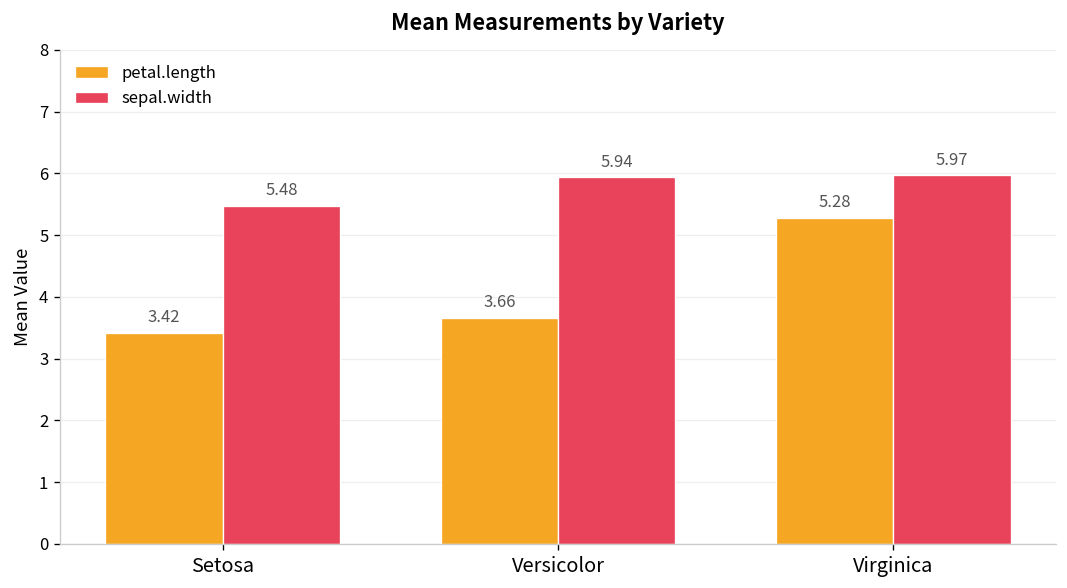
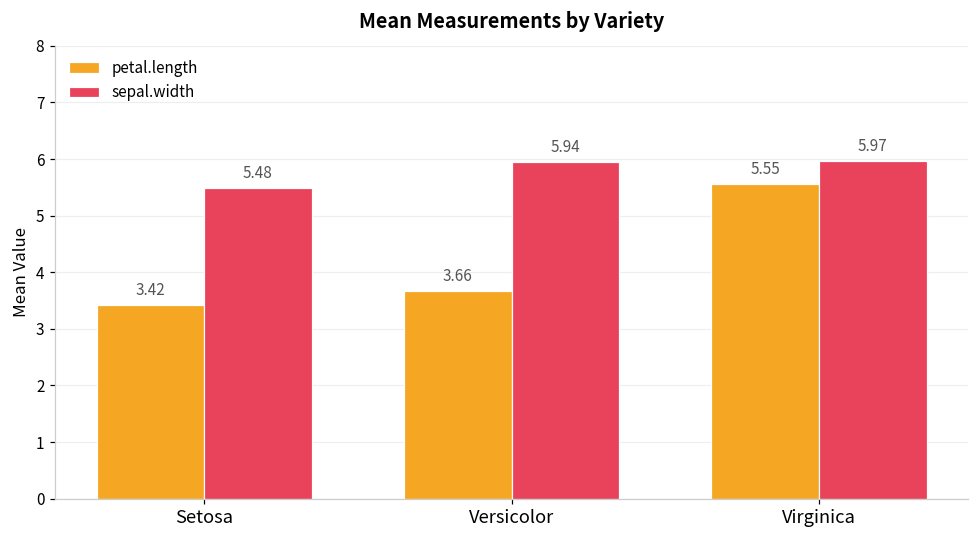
petal.length, Virginica: 5.28 -> 5.55
